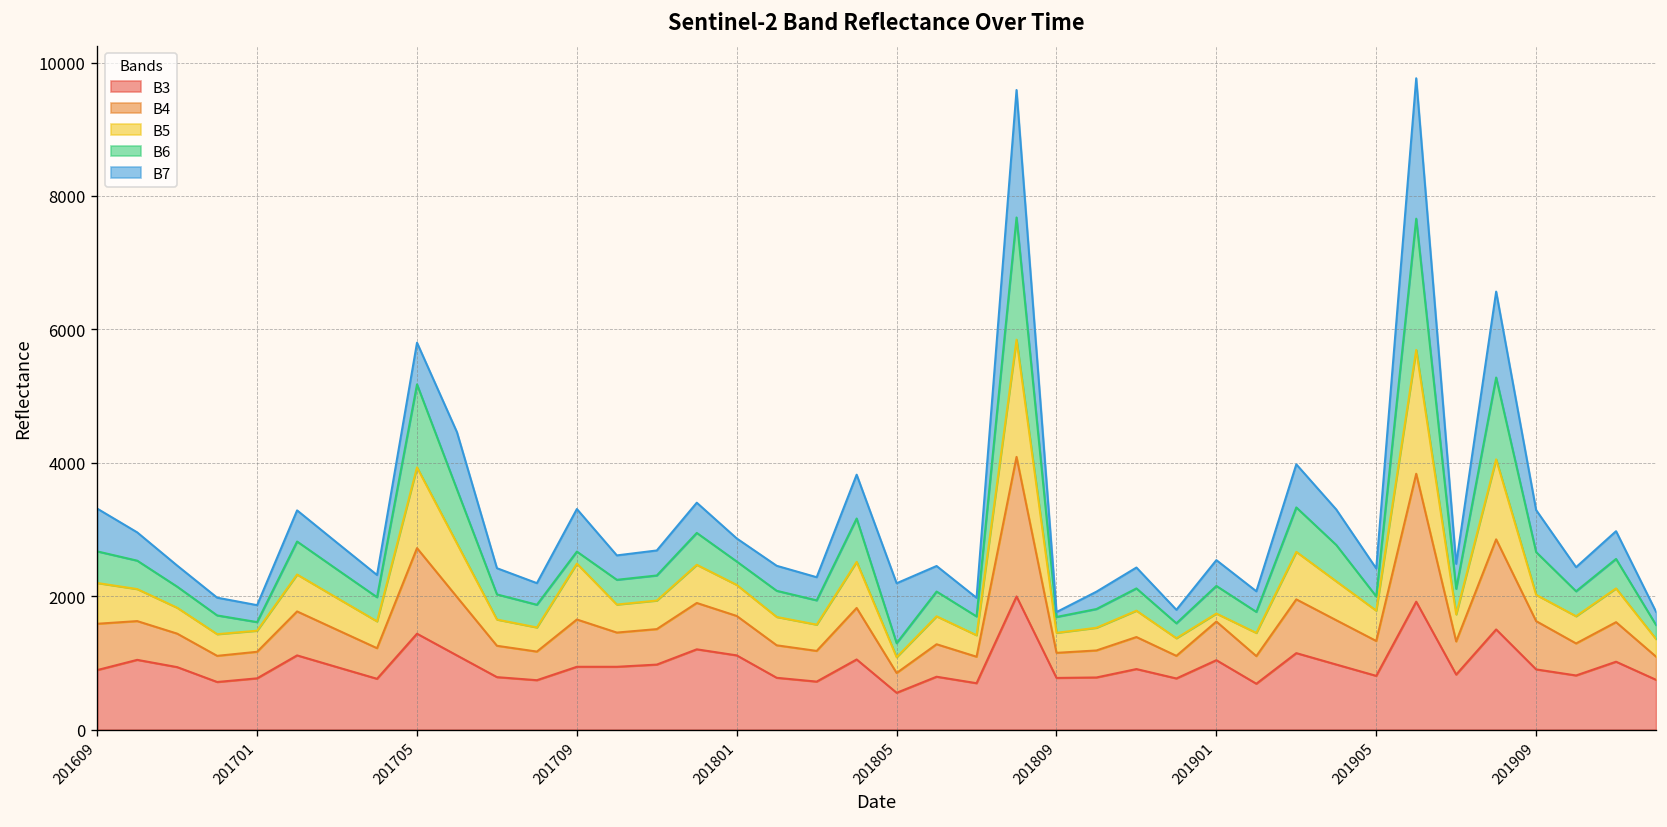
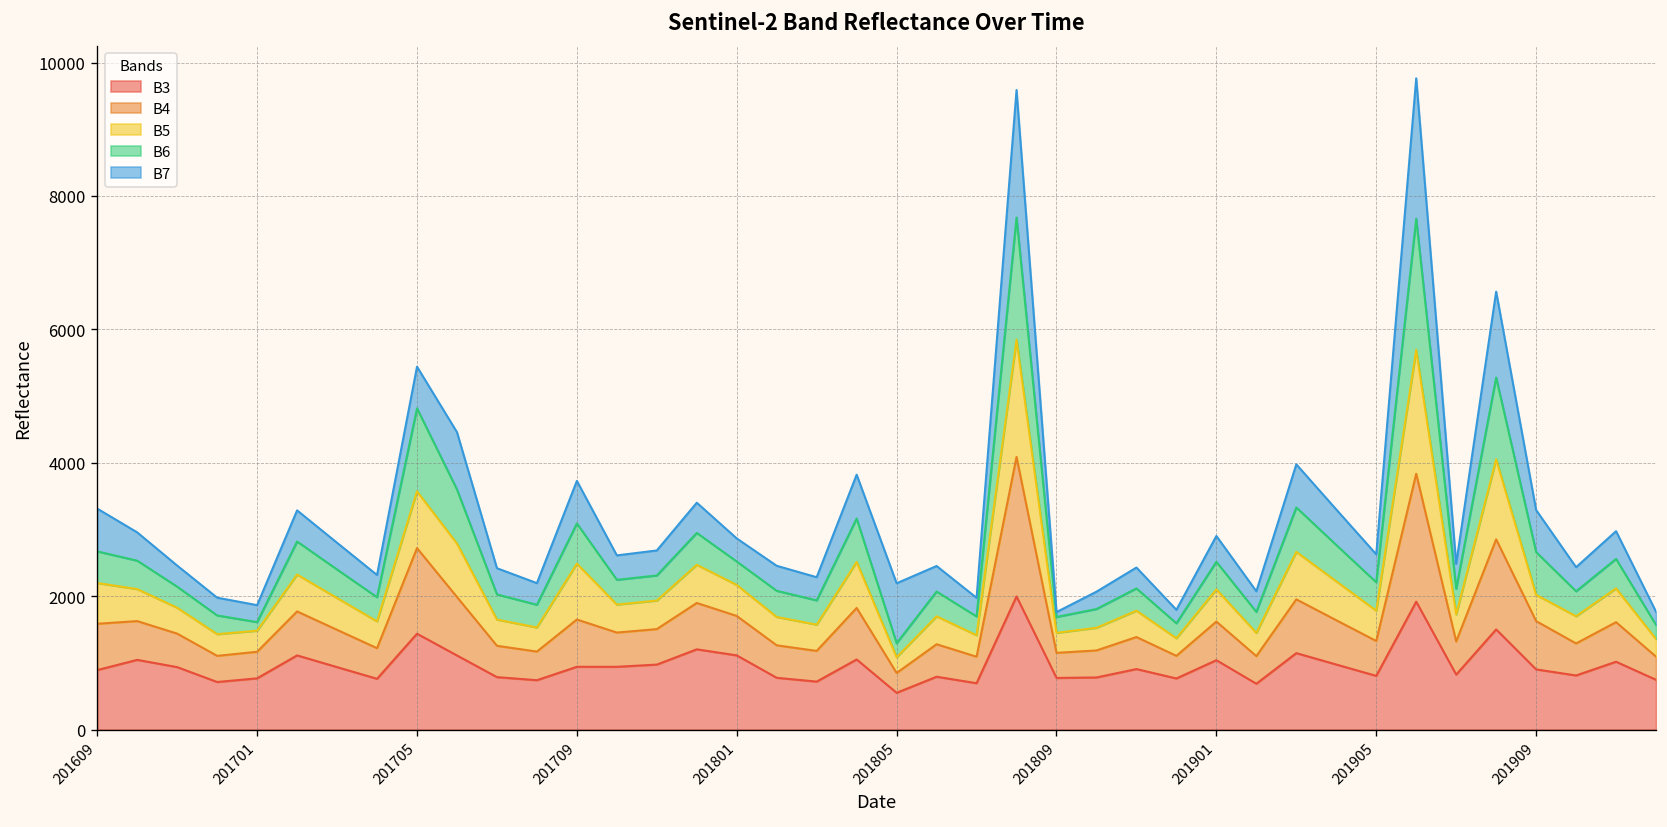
B5, 201705: 1200 -> 900
B6, 201709: 200 -> 600
B5, 201901: 100 -> 500
B6, 201905: 200 -> 400
